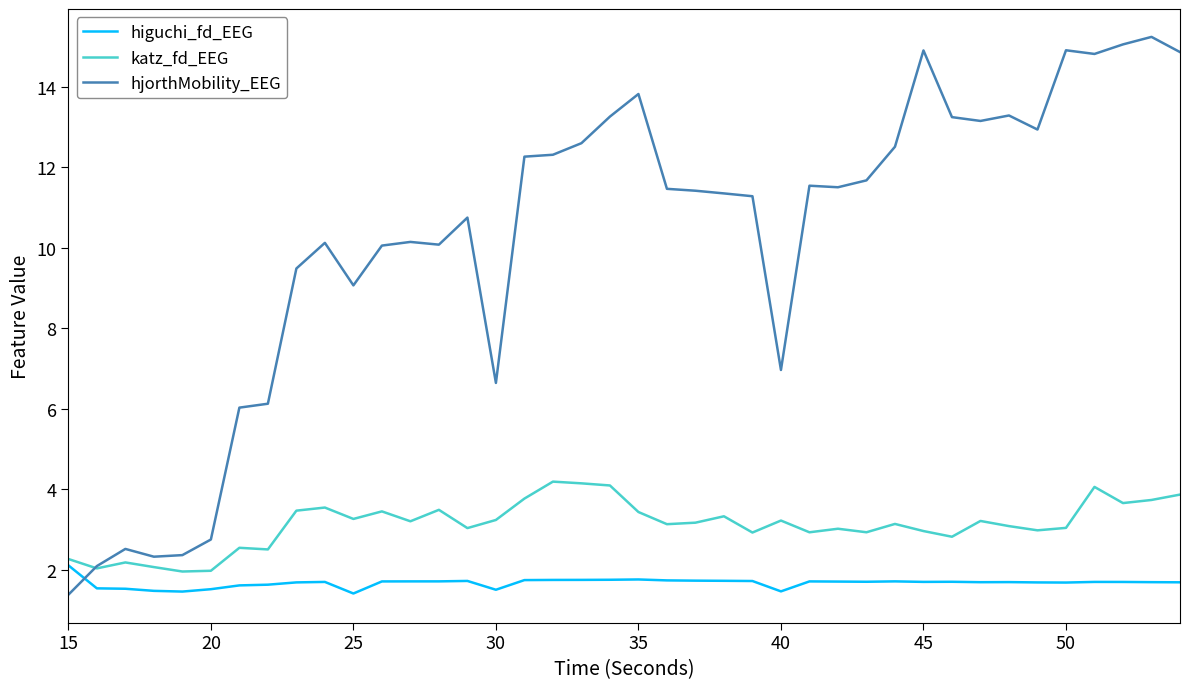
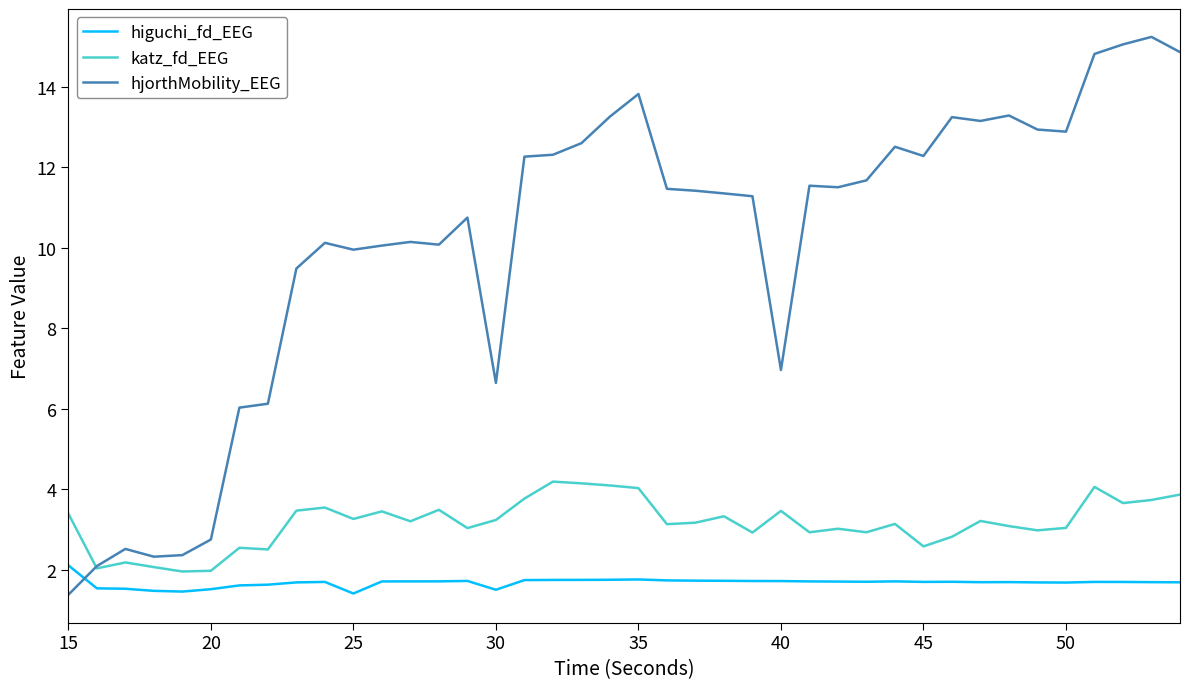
katz_fd_EEG, 15: 2.3 -> 3.4
hjorthMobility_EEG, 25: 9.1 -> 10.0
katz_fd_EEG, 35: 3.4 -> 4.0
higuchi_fd_EEG, 40: 1.5 -> 1.7
katz_fd_EEG, 40: 3.2 -> 3.5
katz_fd_EEG, 45: 3.0 -> 2.6
hjorthMobility_EEG, 45: 14.9 -> 12.3
hjorthMobility_EEG, 50: 14.9 -> 12.9
